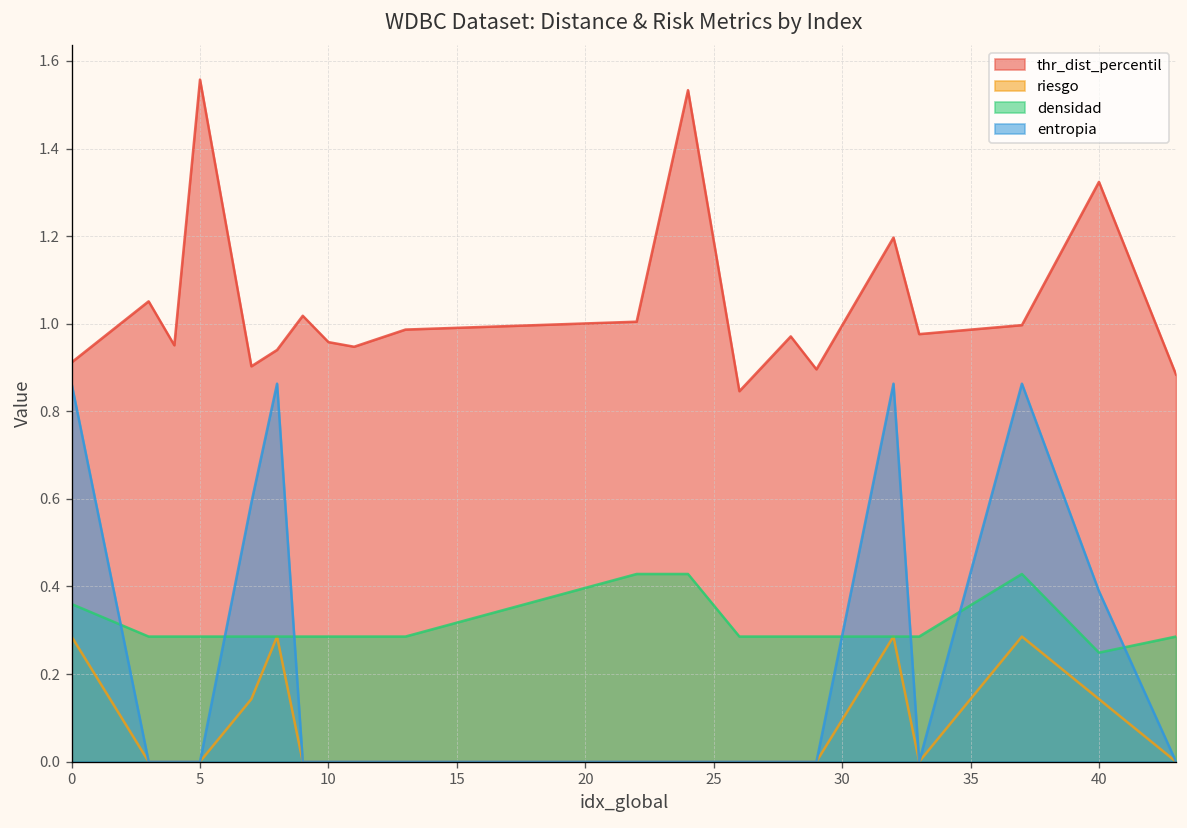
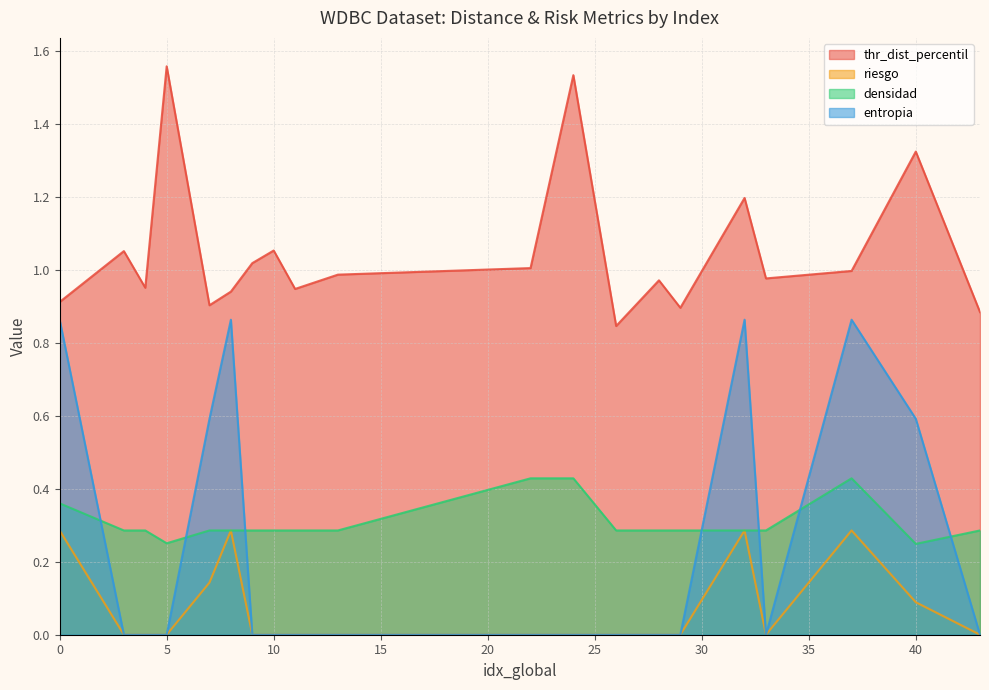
densidad, 5: 0.29 -> 0.25
thr_dist_percentil, 10: 0.96 -> 1.05
riesgo, 40: 0.14 -> 0.09
entropia, 40: 0.39 -> 0.59
